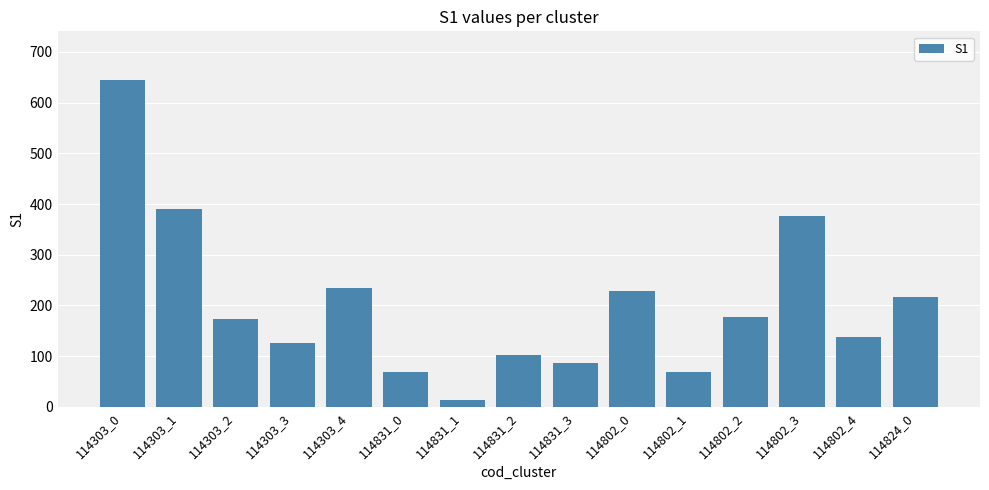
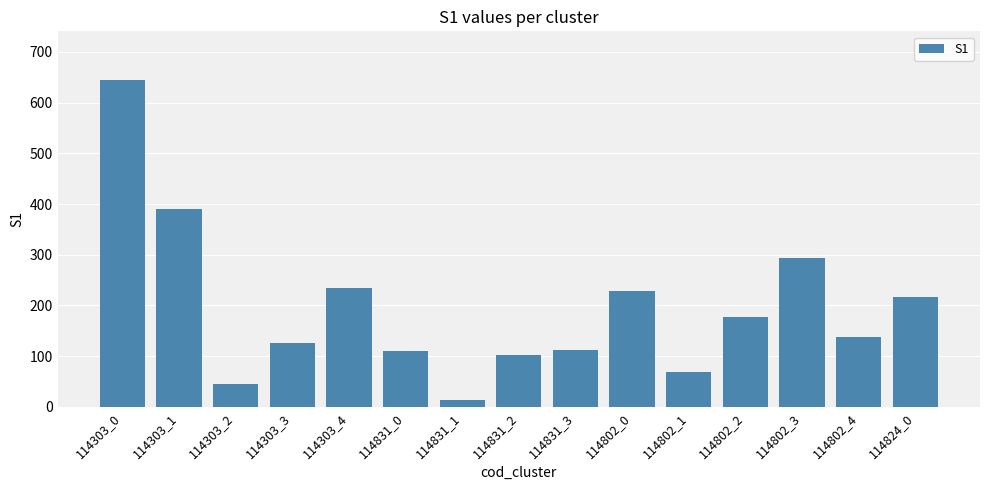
114303_2: 170 -> 40
114831_0: 70 -> 110
114831_3: 90 -> 110
114802_3: 380 -> 290
